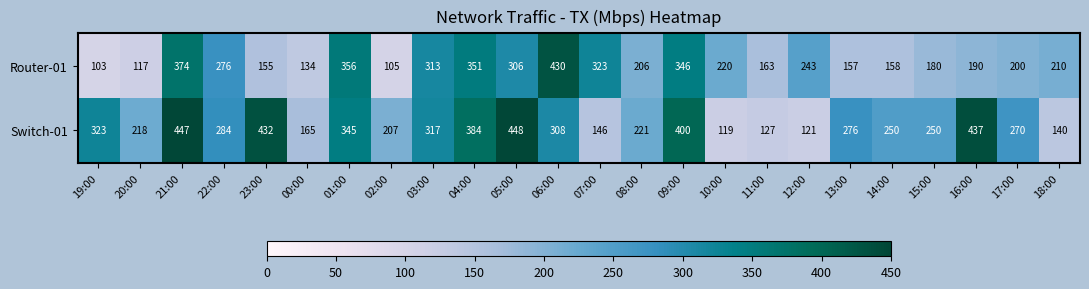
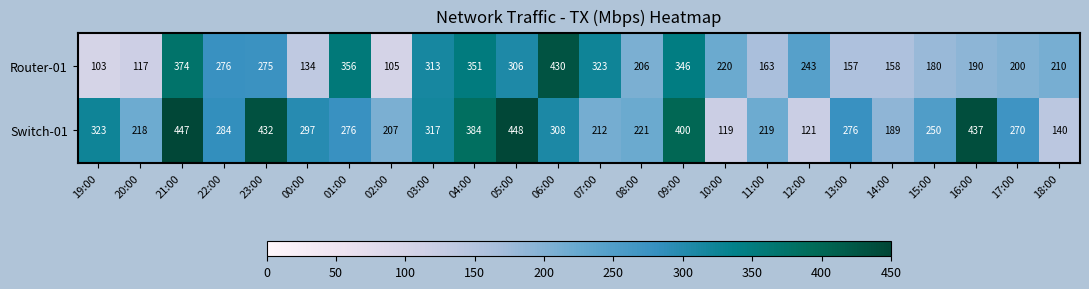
Router-01, 23:00: 155 -> 275
Switch-01, 00:00: 165 -> 297
Switch-01, 01:00: 345 -> 276
Switch-01, 07:00: 146 -> 212
Switch-01, 11:00: 127 -> 219
Switch-01, 14:00: 250 -> 189
